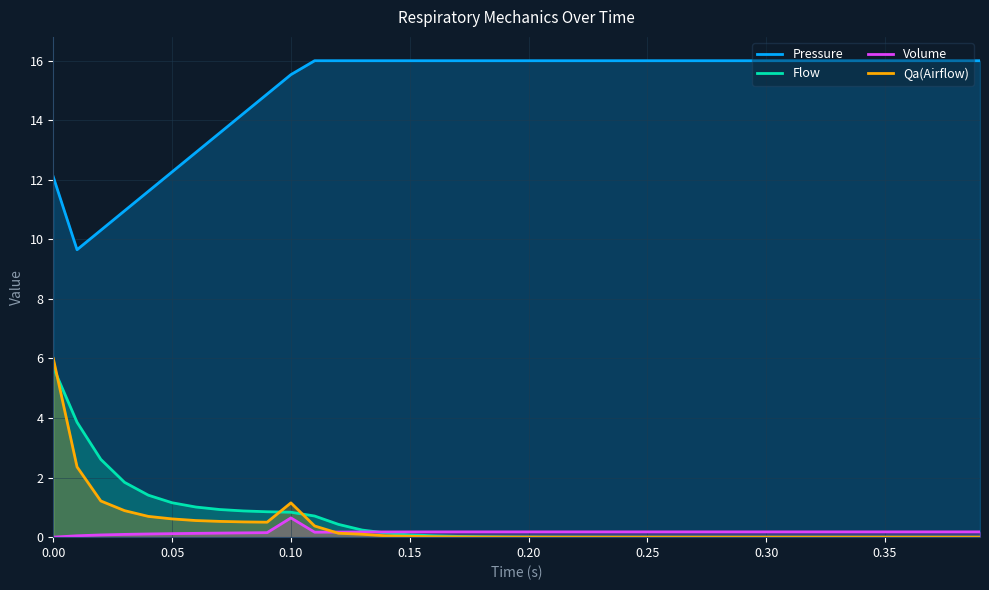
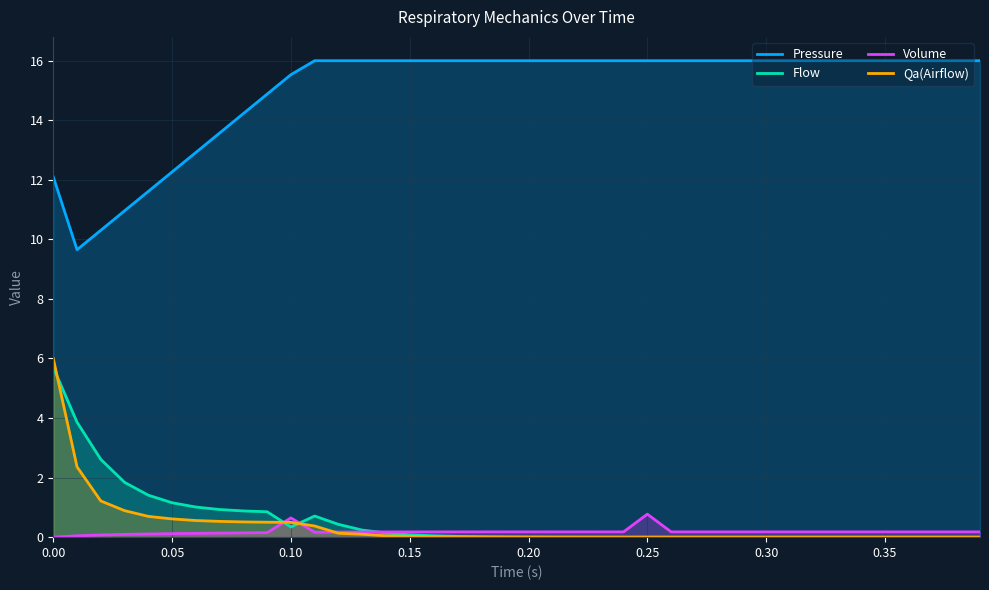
Flow, 0.10: 0.8 -> 0.3
Qa(Airflow), 0.10: 1.2 -> 0.5
Volume, 0.25: 0.2 -> 0.8
